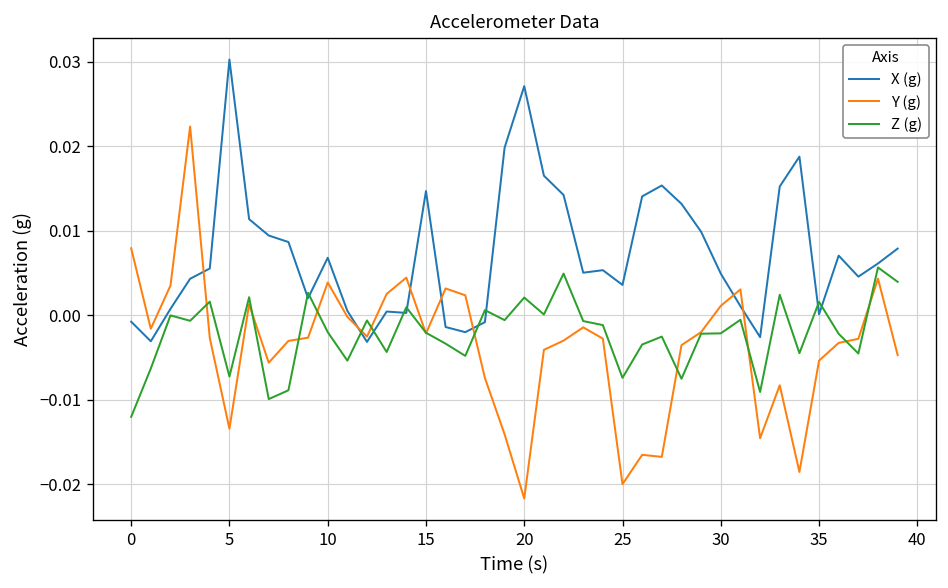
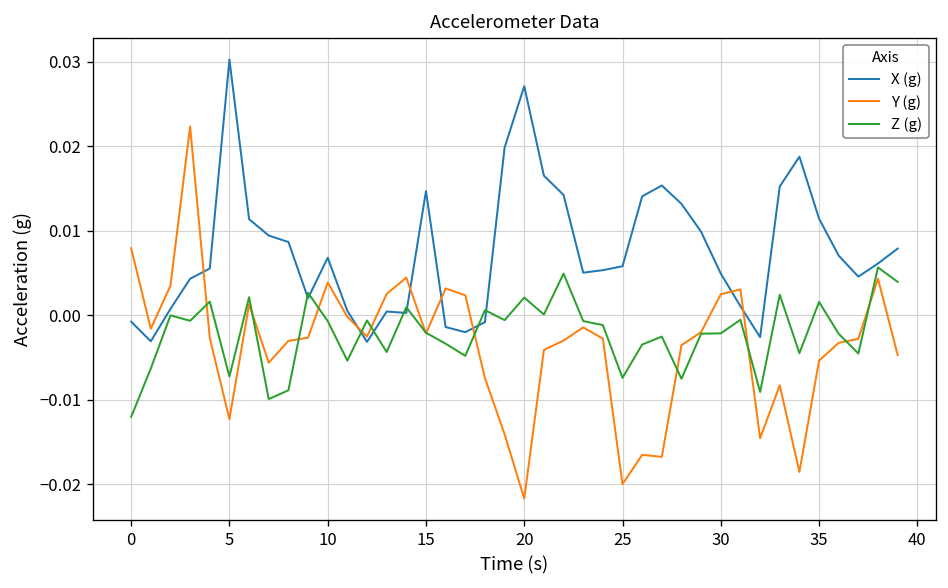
Y (g), 5: -0.013 -> -0.012
Z (g), 10: -0.002 -> -0.001
X (g), 25: 0.004 -> 0.006
Y (g), 30: 0.001 -> 0.002
X (g), 35: 0.000 -> 0.011
